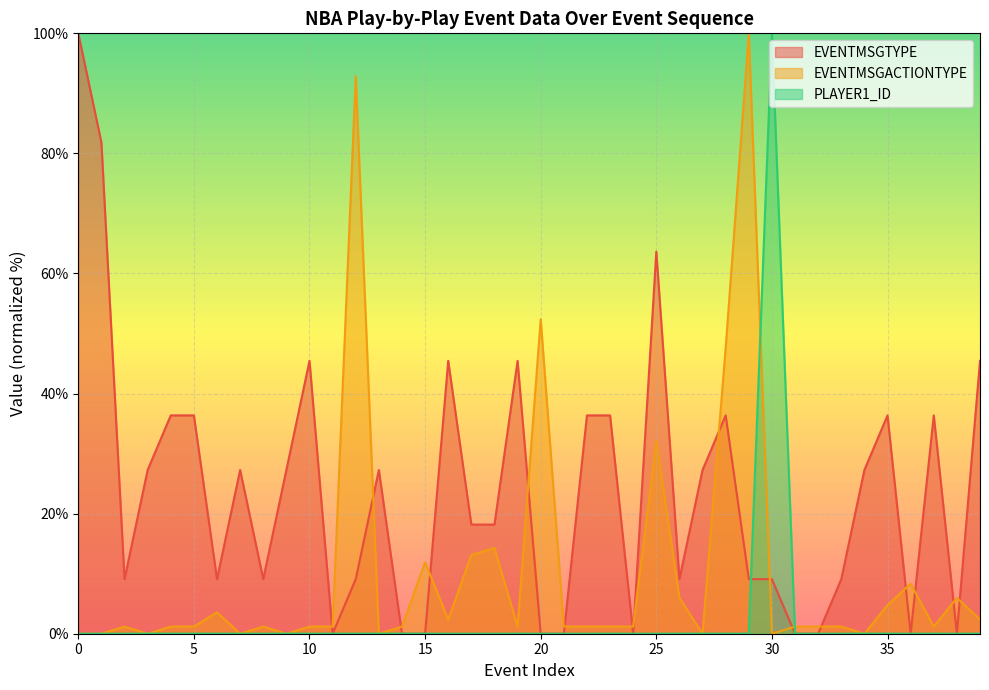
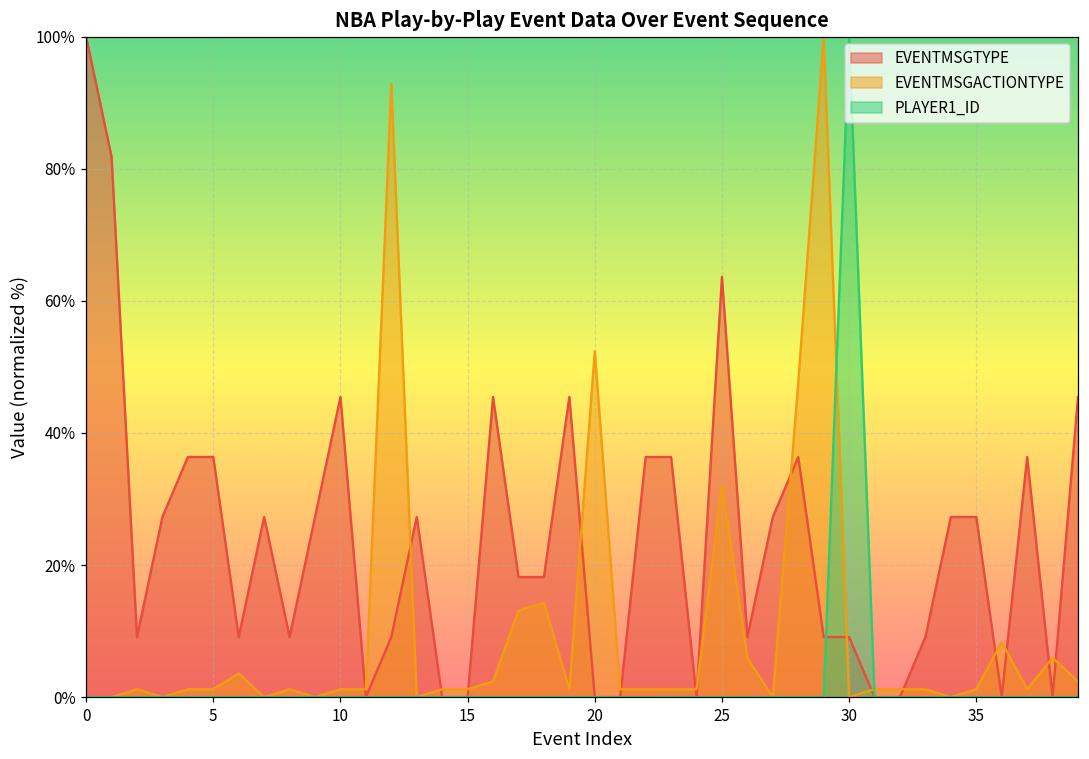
EVENTMSGACTIONTYPE, 15: 12% -> 1%
EVENTMSGTYPE, 35: 36% -> 27%
EVENTMSGACTIONTYPE, 35: 5% -> 1%
